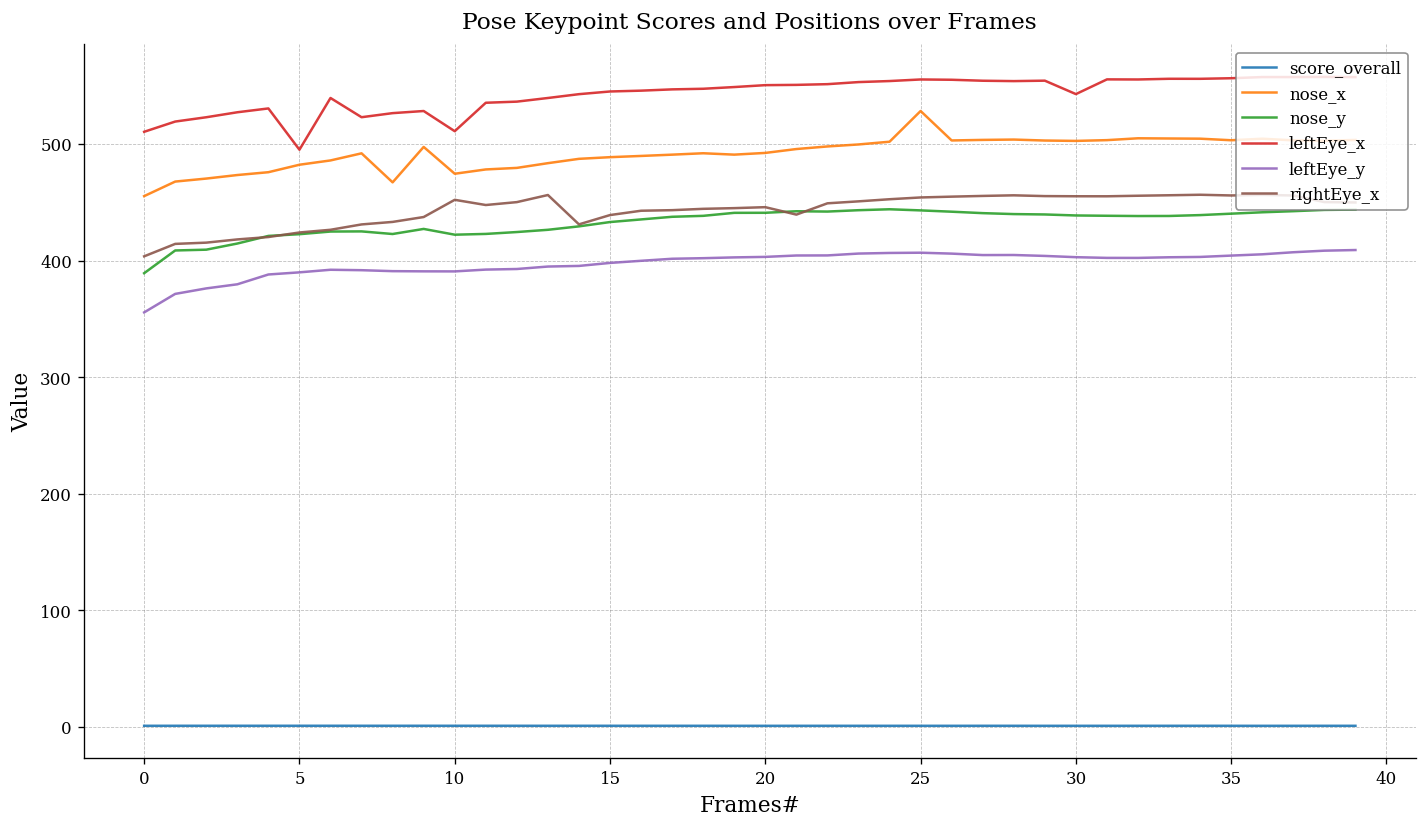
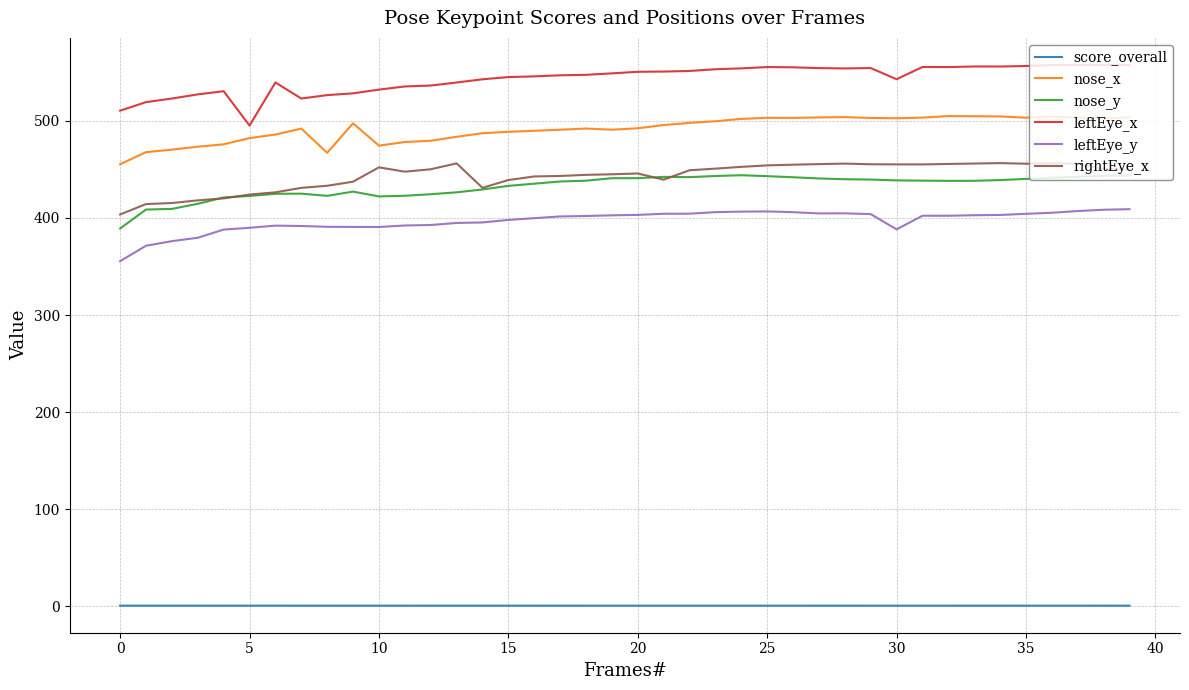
leftEye_x, 10: 510 -> 530
nose_x, 25: 530 -> 500
leftEye_y, 30: 400 -> 390
